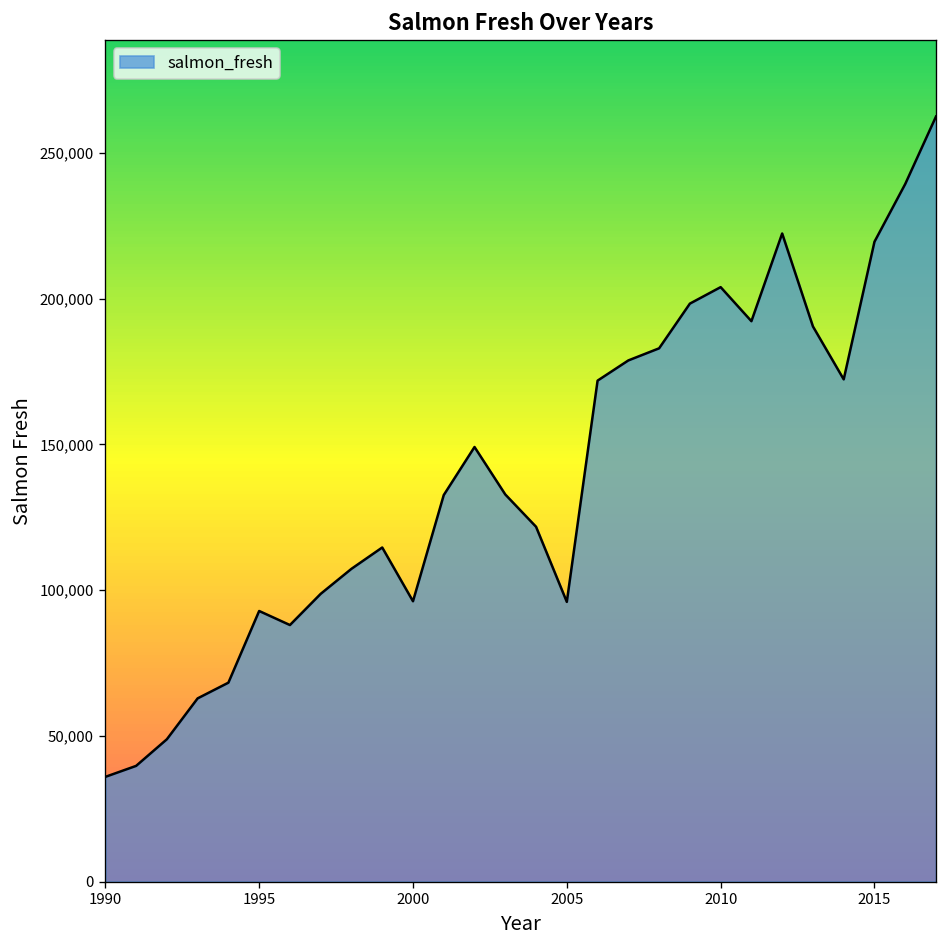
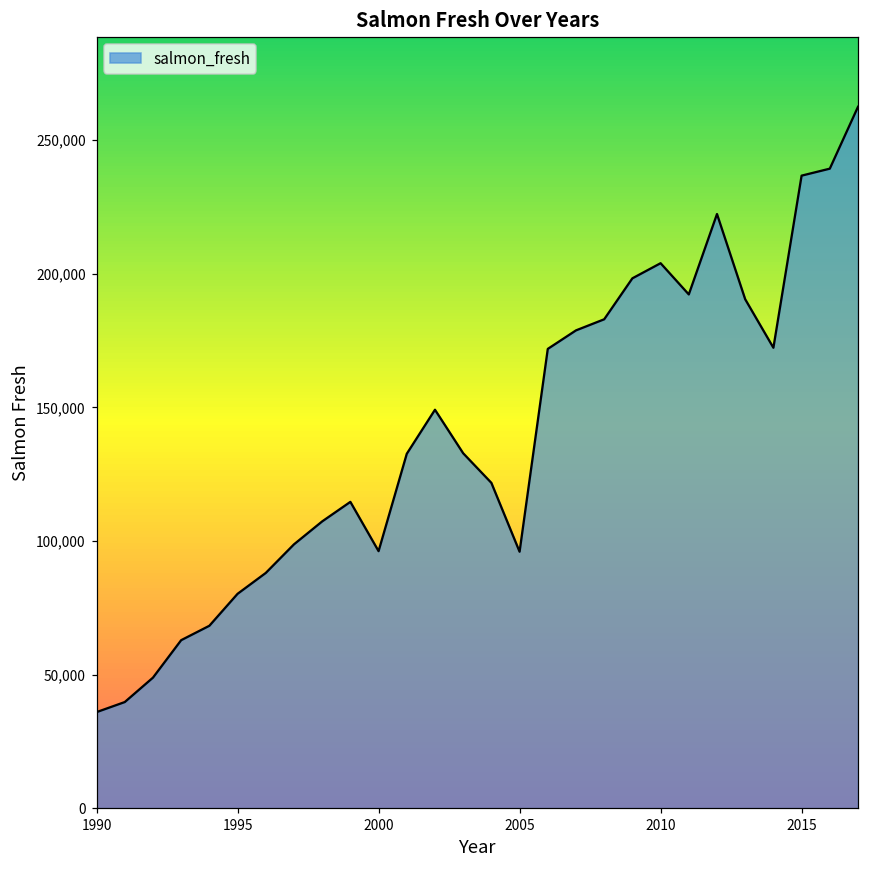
1995: 93,000 -> 80,000
2015: 219,000 -> 237,000
